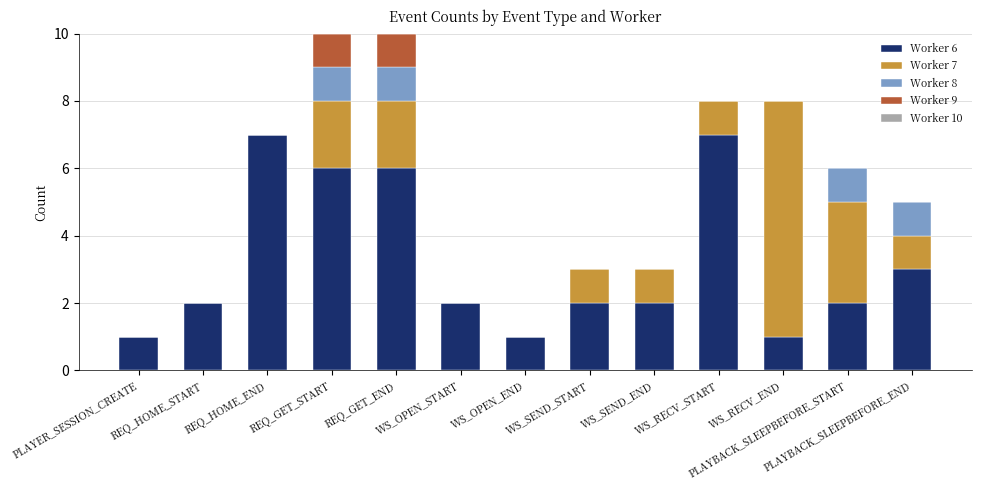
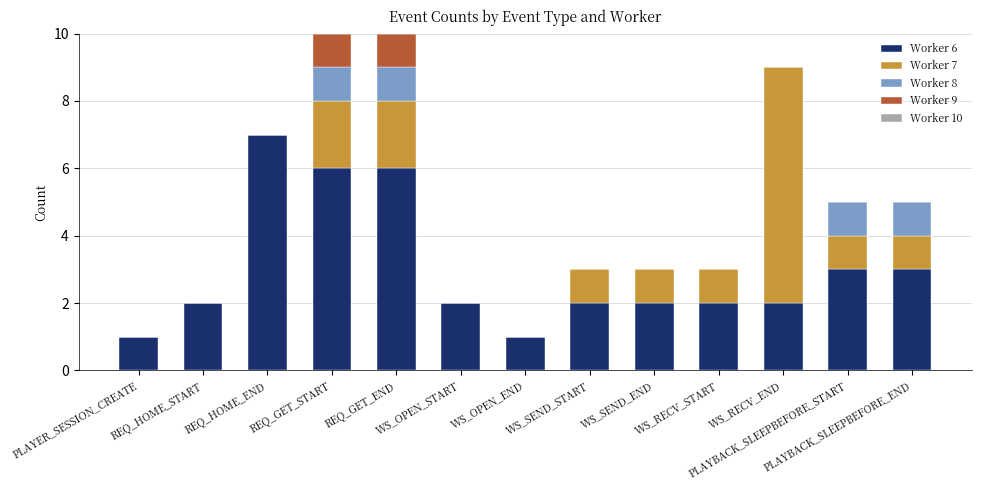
Worker 6, WS_RECV_START: 7 -> 2
Worker 6, WS_RECV_END: 1 -> 2
Worker 6, PLAYBACK_SLEEPBEFORE_START: 2 -> 3
Worker 7, PLAYBACK_SLEEPBEFORE_START: 3 -> 1
